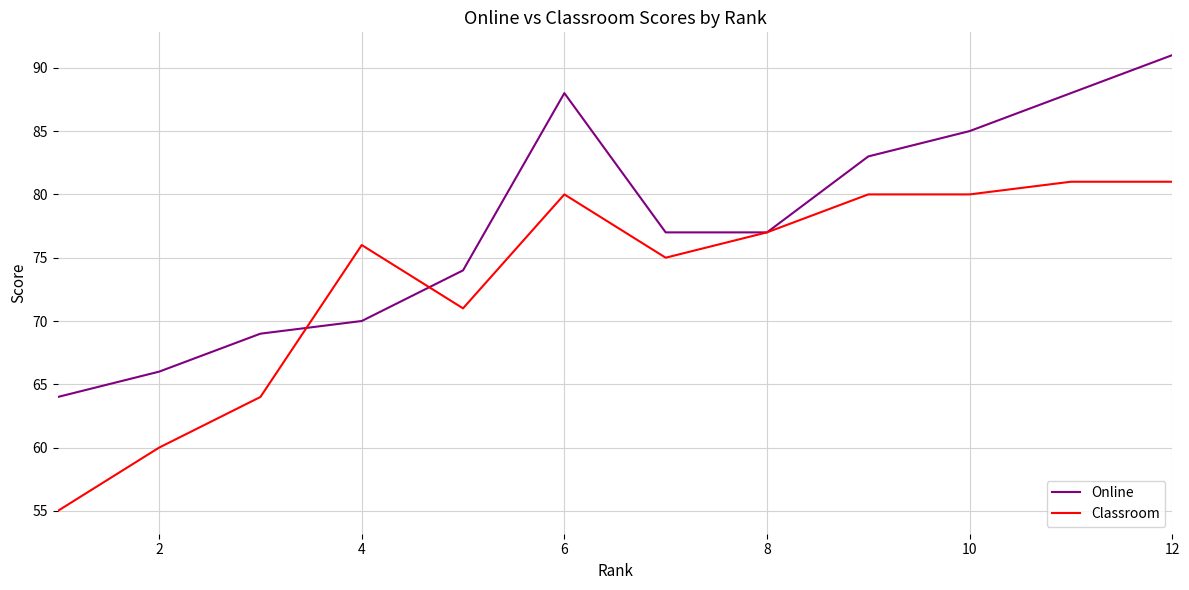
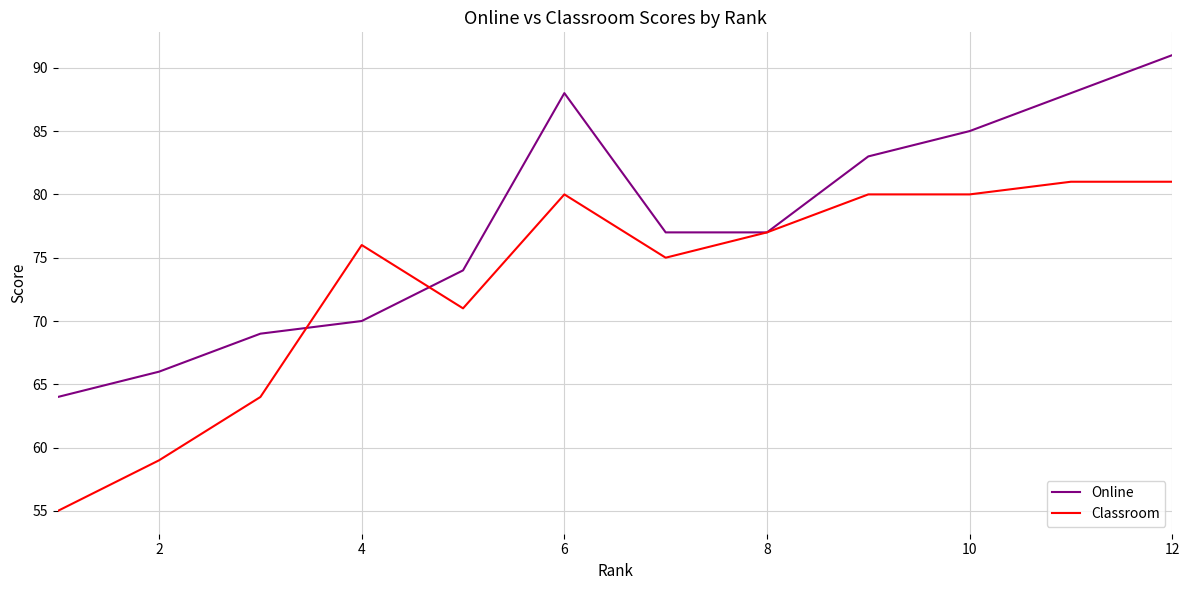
Classroom, 2: 60 -> 59
